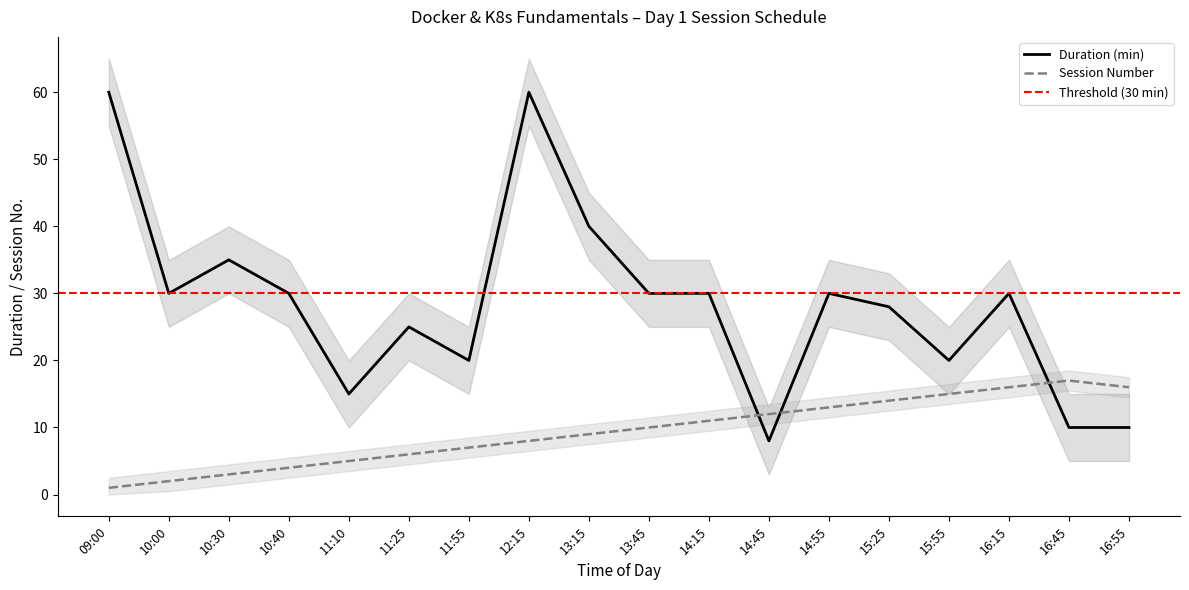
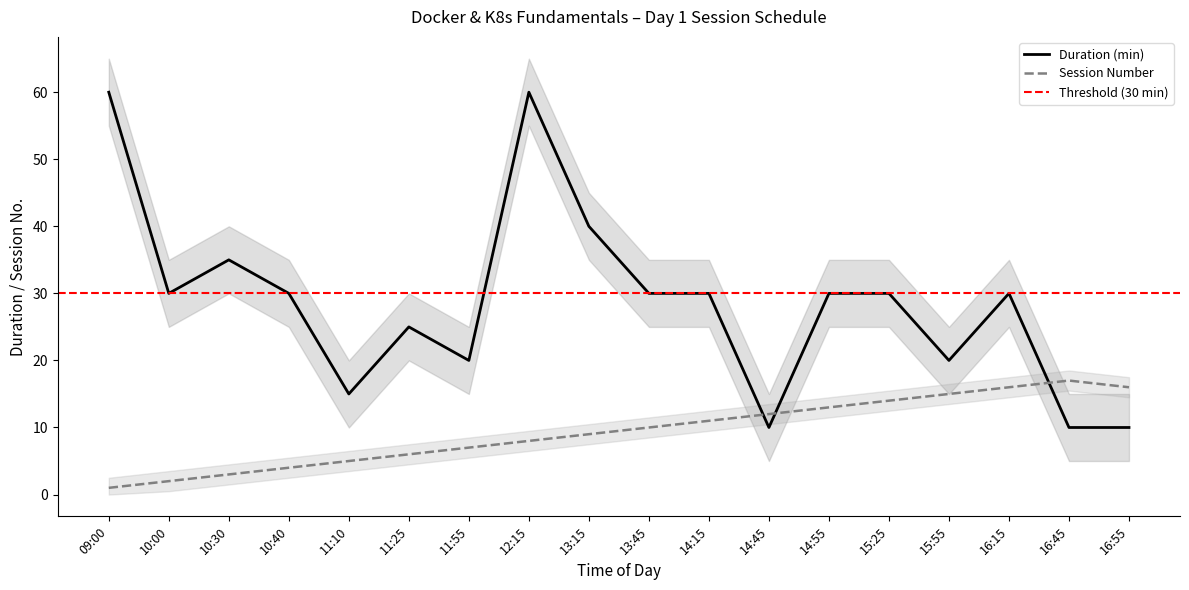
Duration (min), 14:45: 8 -> 10
Duration (min), 15:25: 28 -> 30
